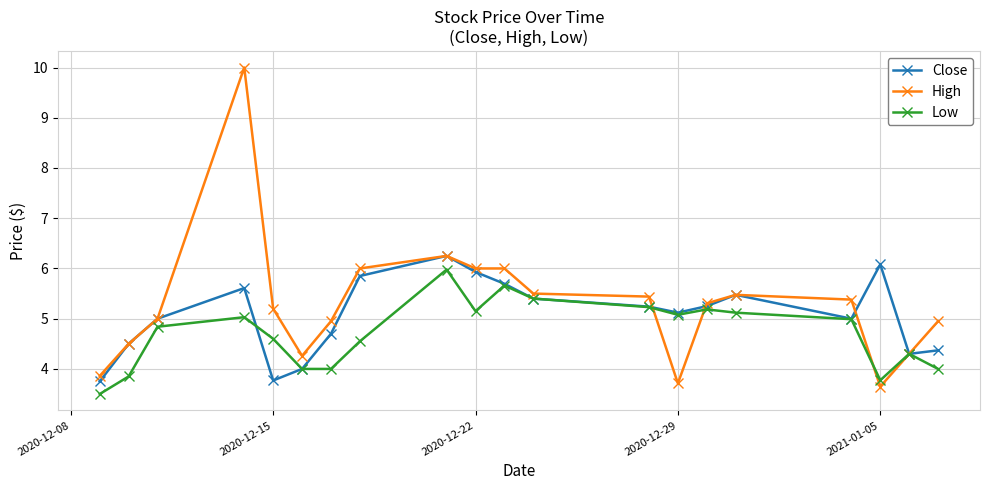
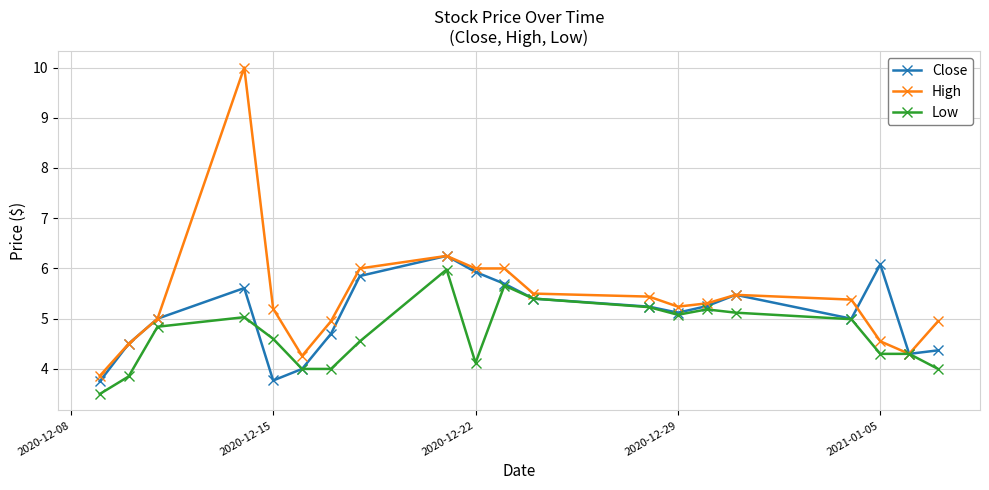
Low, 2020-12-22: 5.2 -> 4.1
High, 2020-12-29: 3.7 -> 5.2
High, 2021-01-05: 3.6 -> 4.6
Low, 2021-01-05: 3.8 -> 4.3
